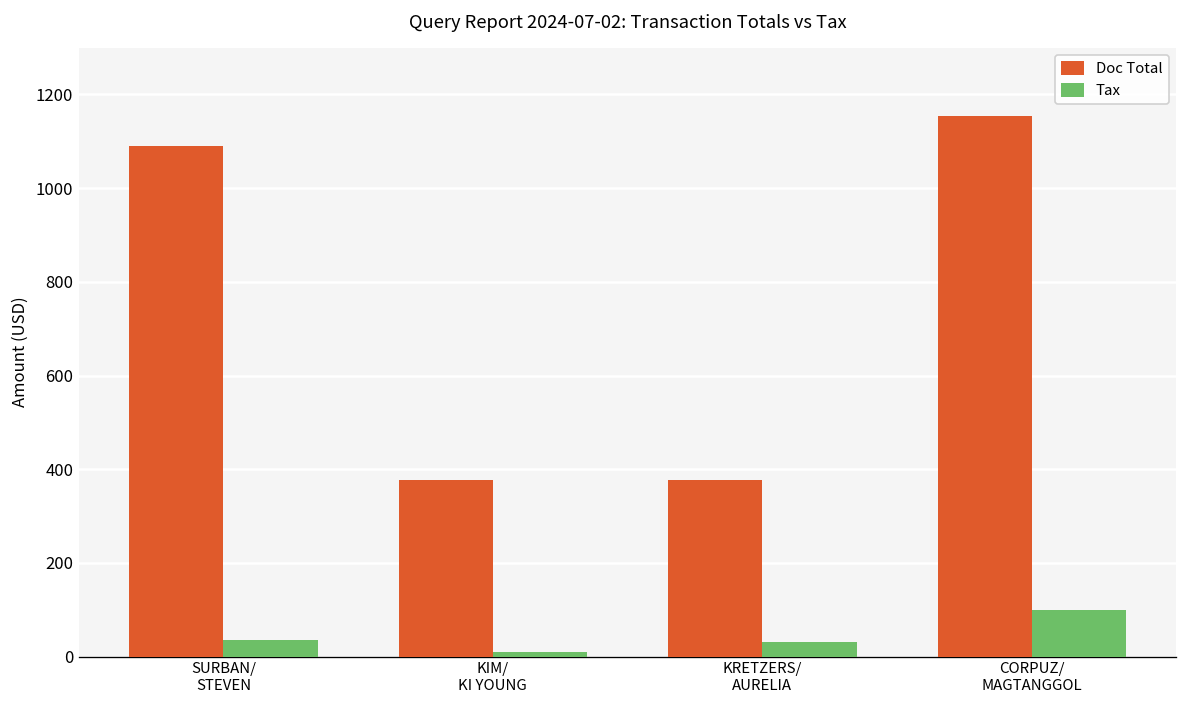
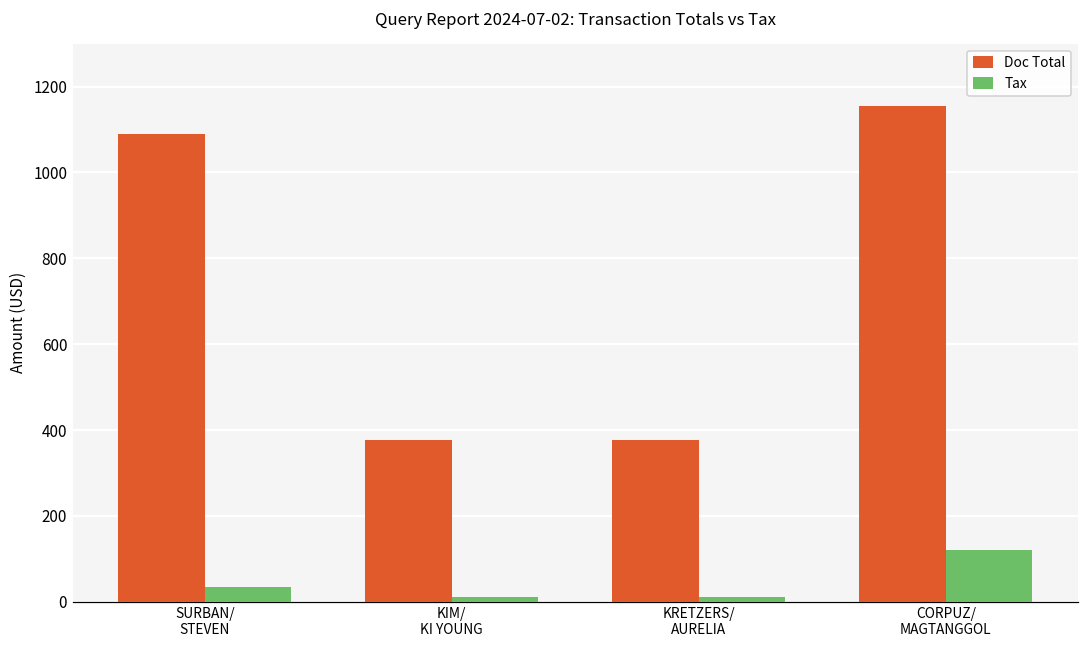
Tax, KRETZERS/ AURELIA: 30 -> 10
Tax, CORPUZ/ MAGTANGGOL: 100 -> 120
